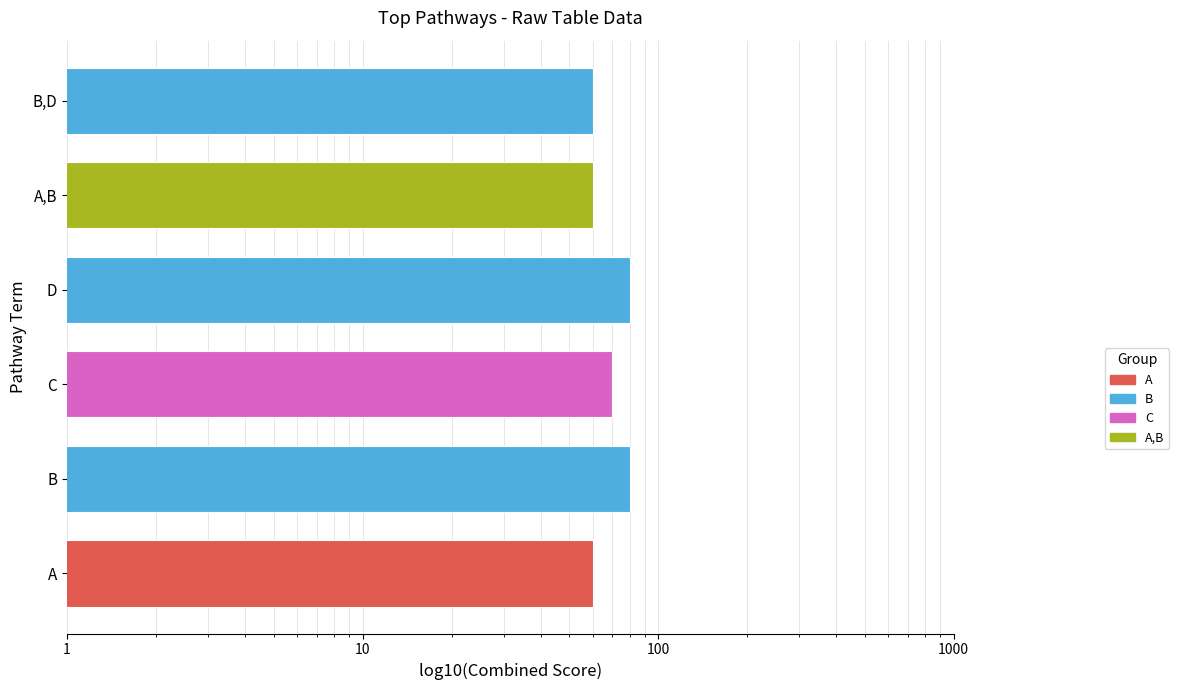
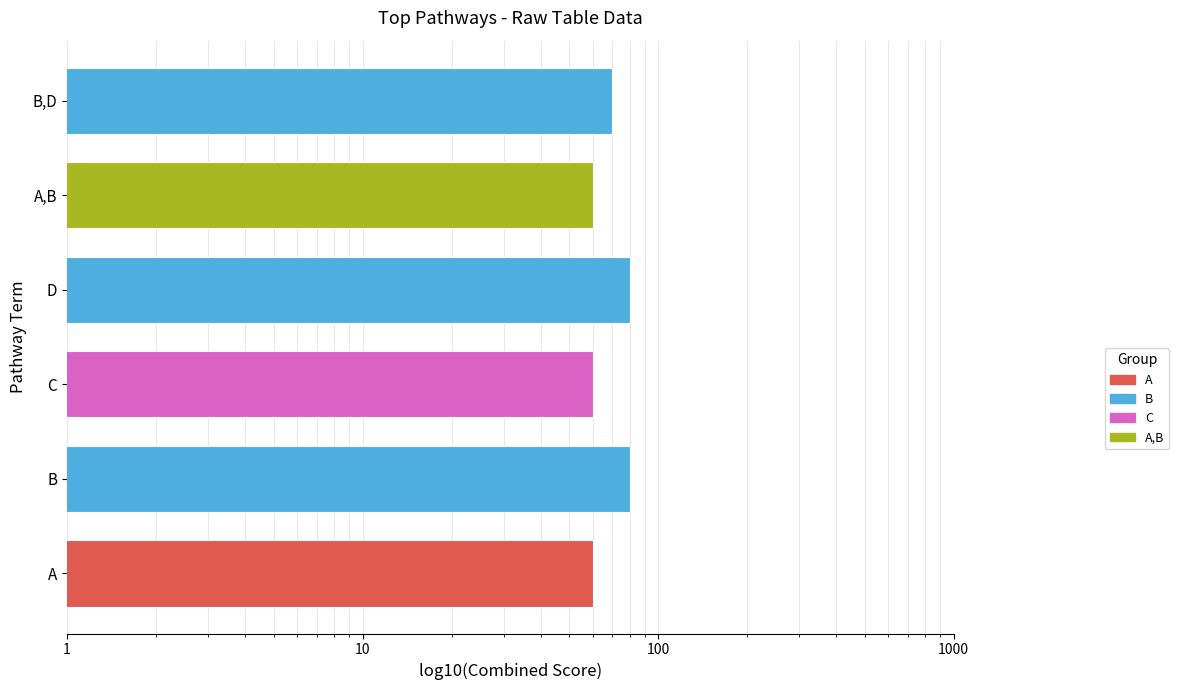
B,D: 60 -> 70
C: 70 -> 60
